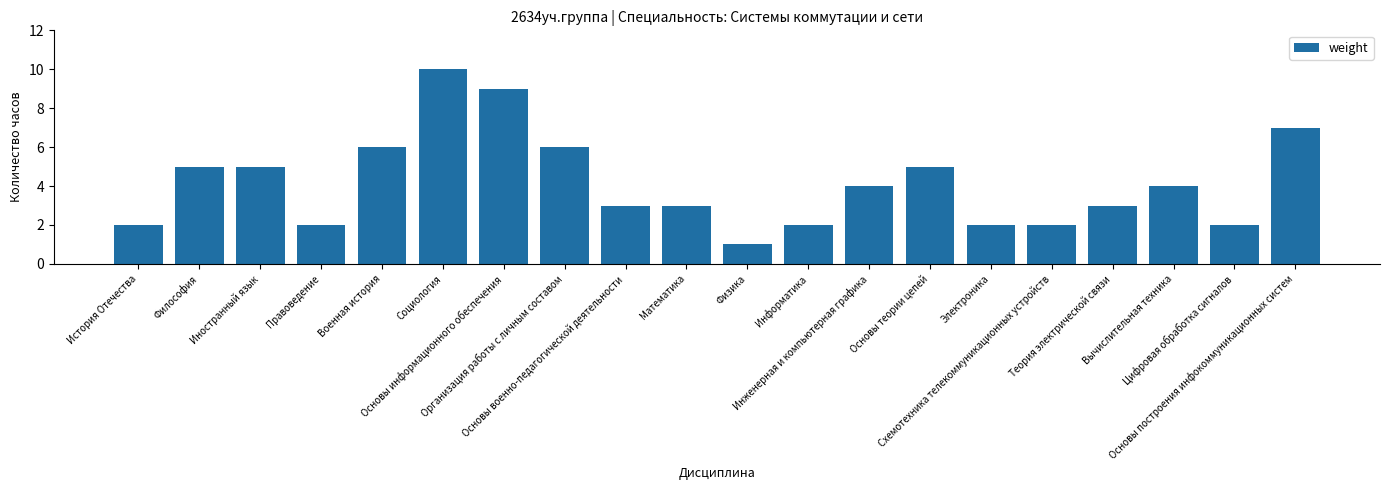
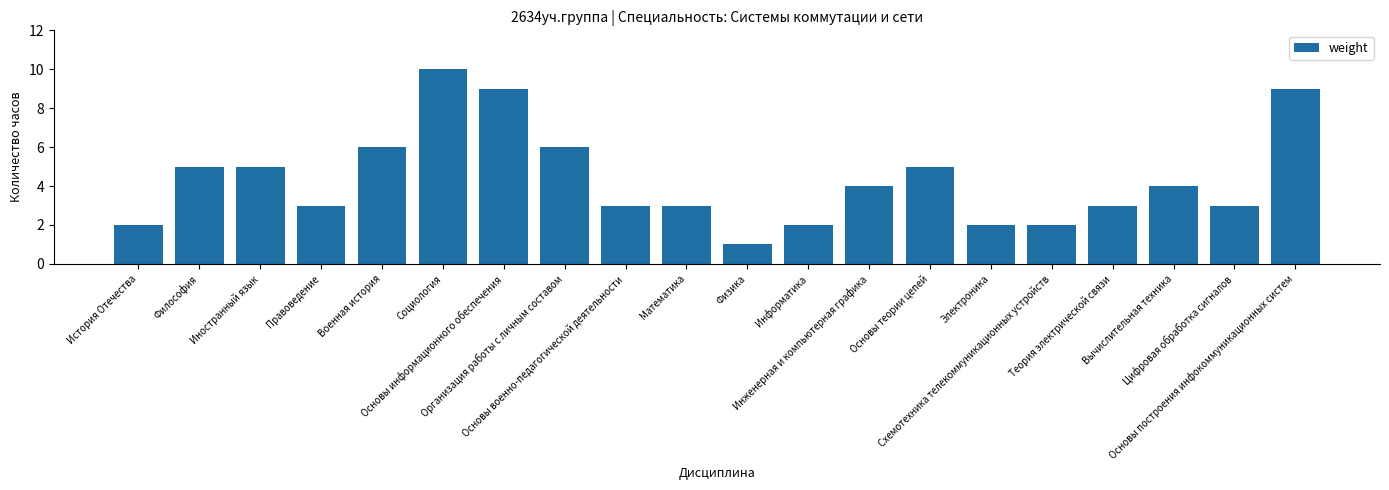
Правоведение: 2 -> 3
Цифровая обработка сигналов: 2 -> 3
Основы построения инфокоммуникационных систем: 7 -> 9
